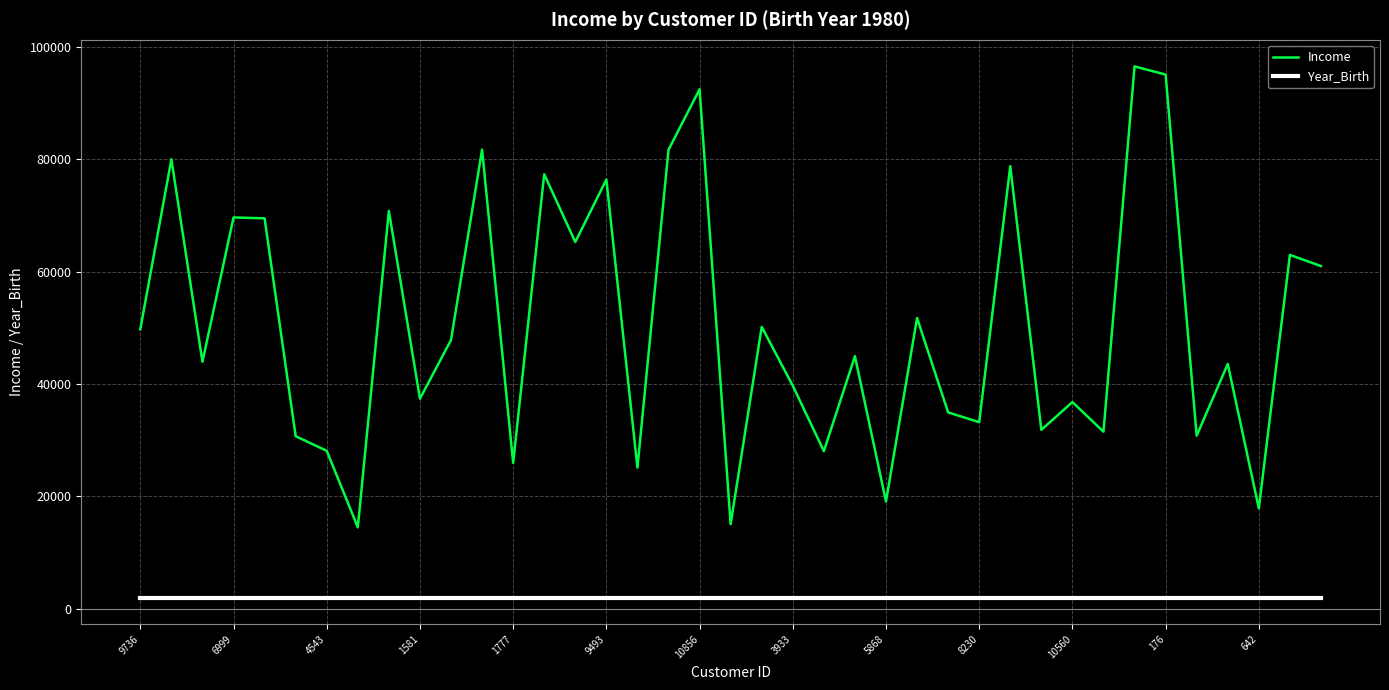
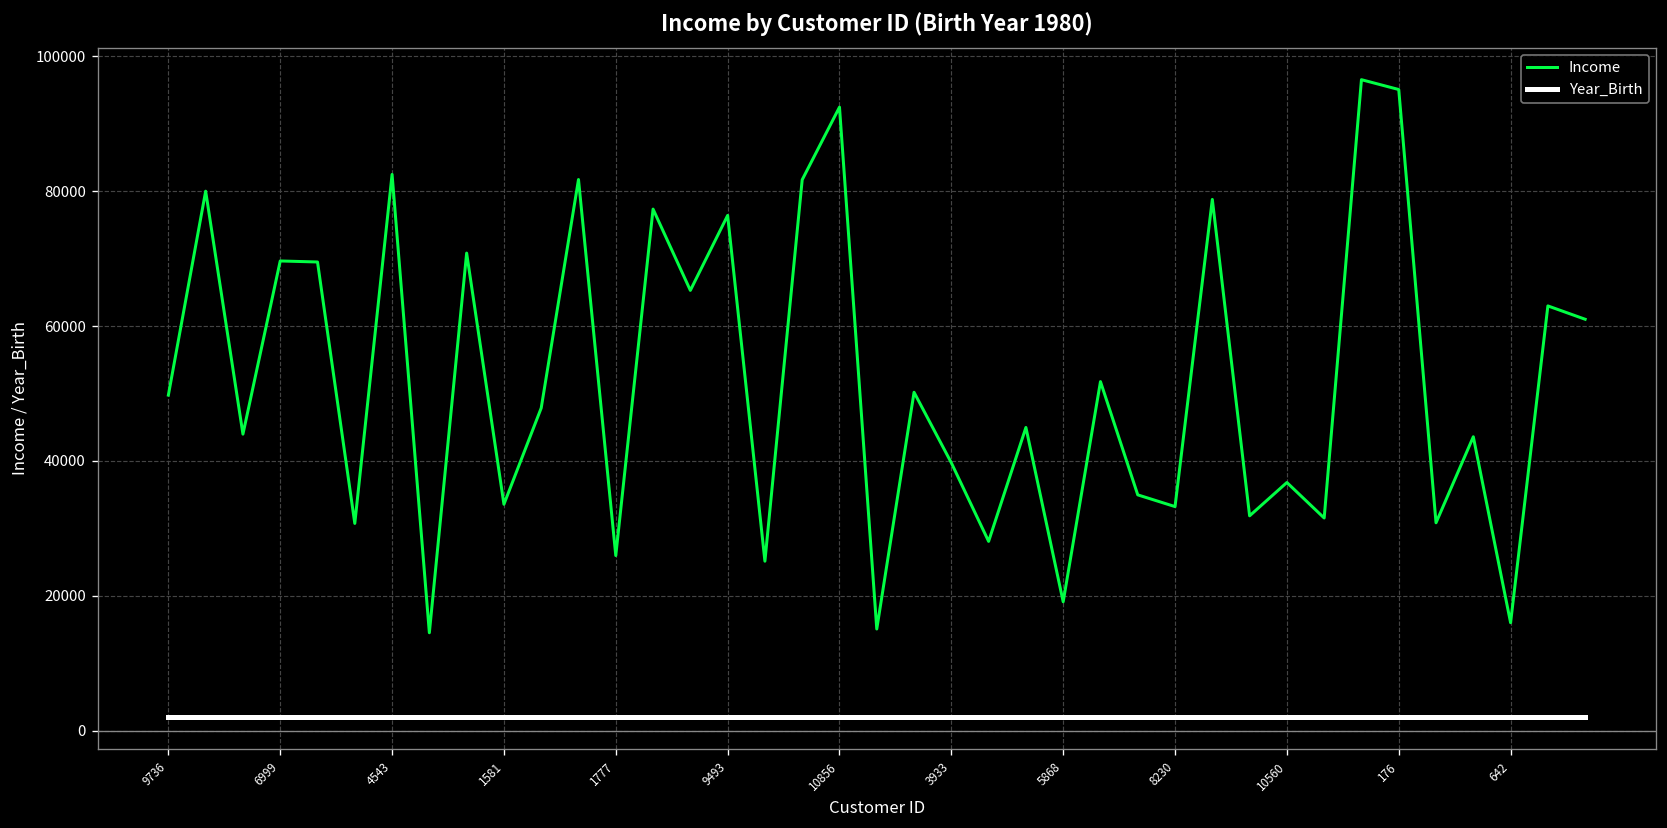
Income, 4543: 28000 -> 82000
Income, 1581: 37000 -> 34000
Income, 642: 18000 -> 16000
